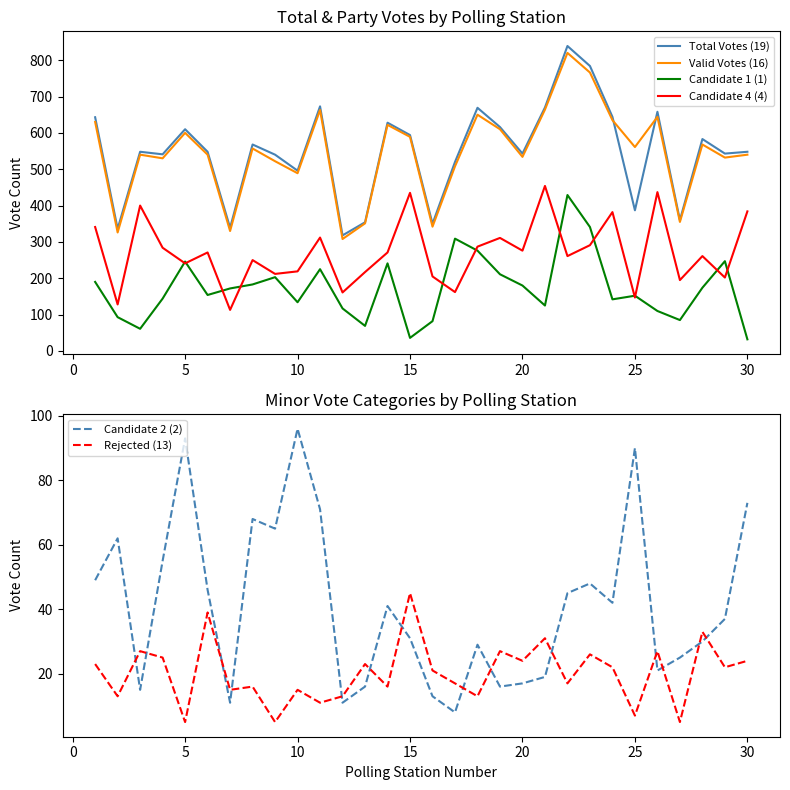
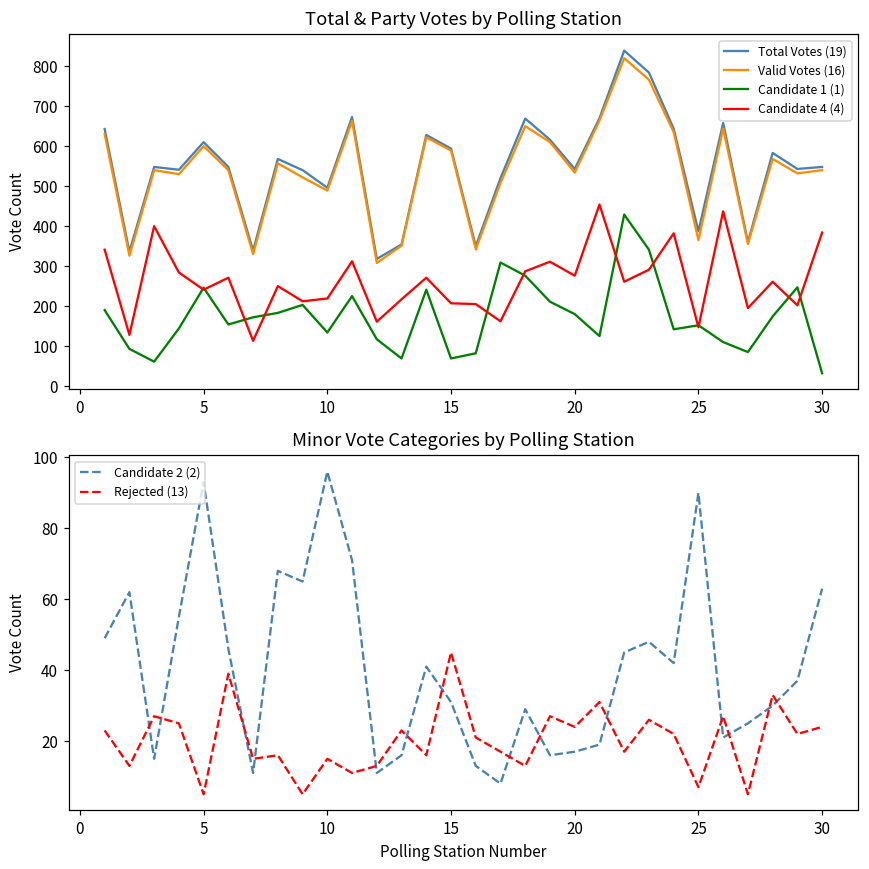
Total & Party Votes by Polling Station, Candidate 1 (1), 15: 40 -> 70
Total & Party Votes by Polling Station, Candidate 4 (4), 15: 440 -> 210
Total & Party Votes by Polling Station, Valid Votes (16), 25: 560 -> 370
Minor Vote Categories by Polling Station, Candidate 2 (2), 30: 73 -> 63
